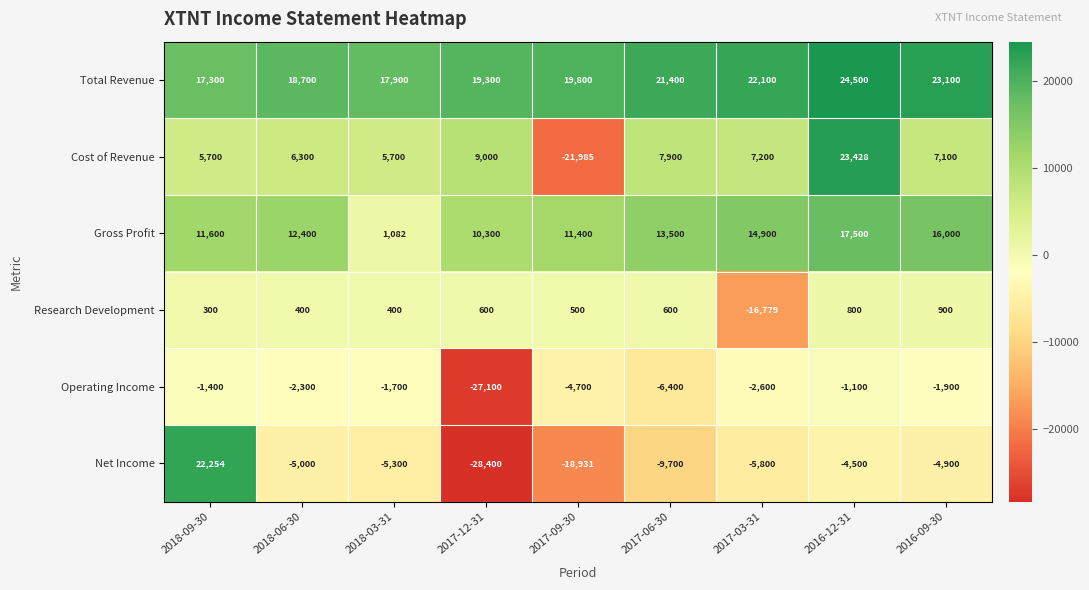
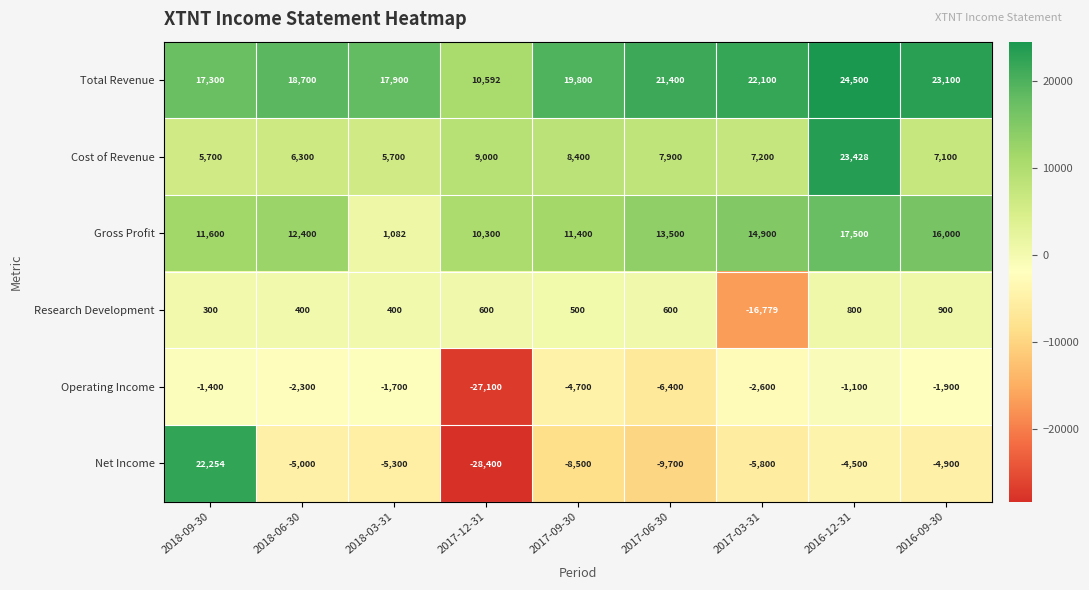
Total Revenue, 2017-12-31: 19,300 -> 10,592
Cost of Revenue, 2017-09-30: -21,985 -> 8,400
Net Income, 2017-09-30: -18,931 -> -8,500
